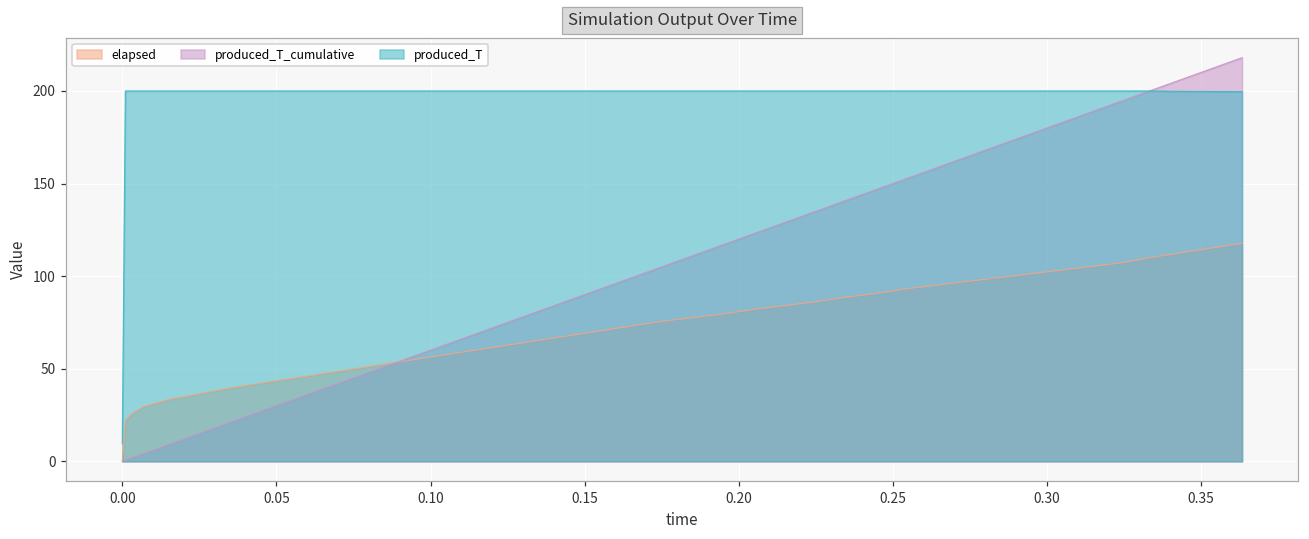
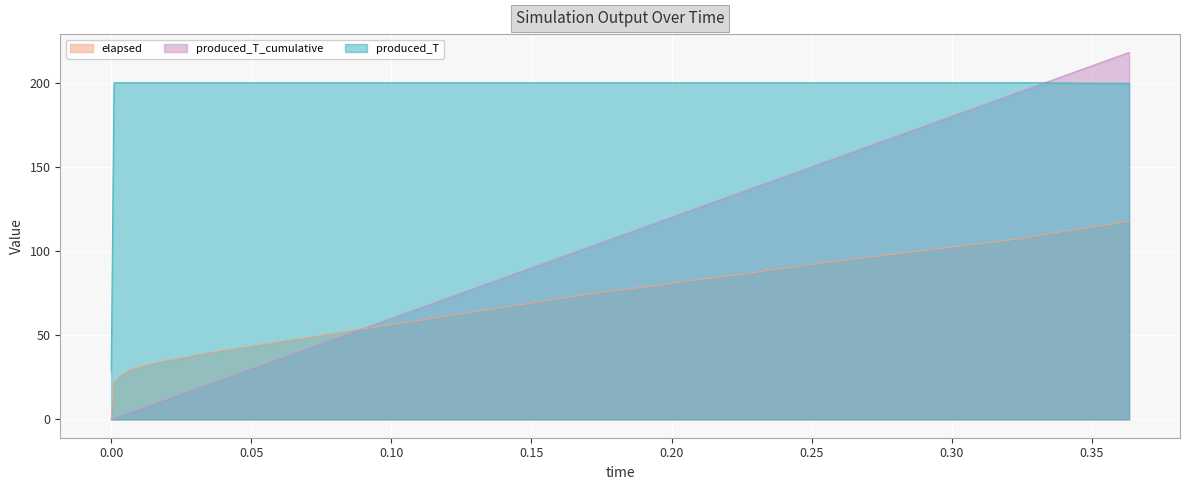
produced_T, 0.00: 10 -> 28
